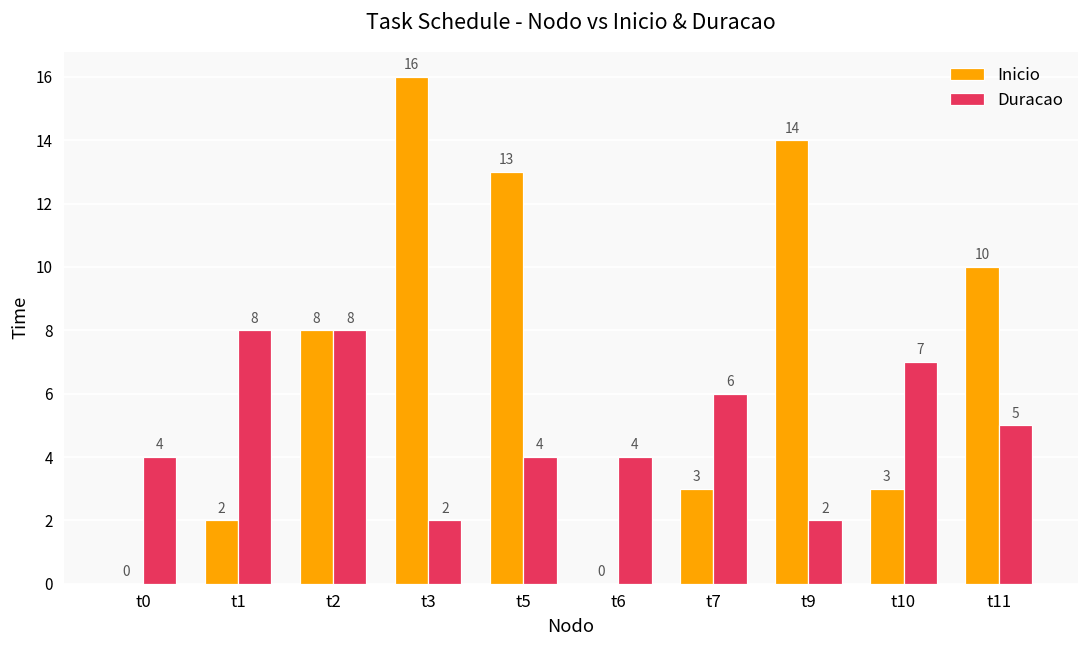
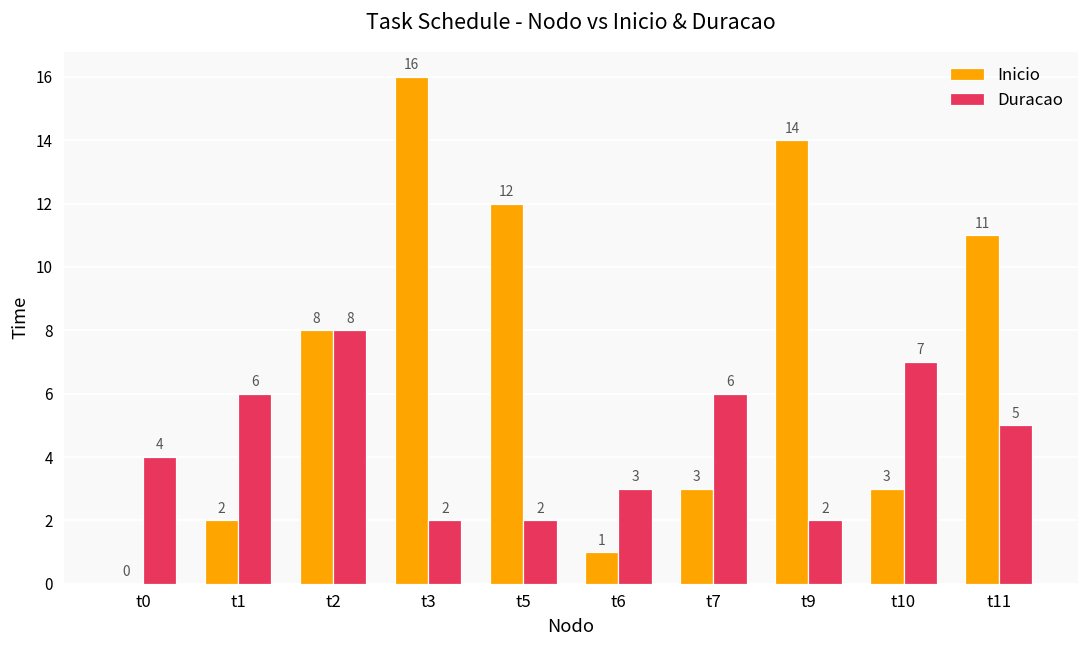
Duracao, t1: 8 -> 6
Inicio, t5: 13 -> 12
Duracao, t5: 4 -> 2
Inicio, t6: 0 -> 1
Duracao, t6: 4 -> 3
Inicio, t11: 10 -> 11
